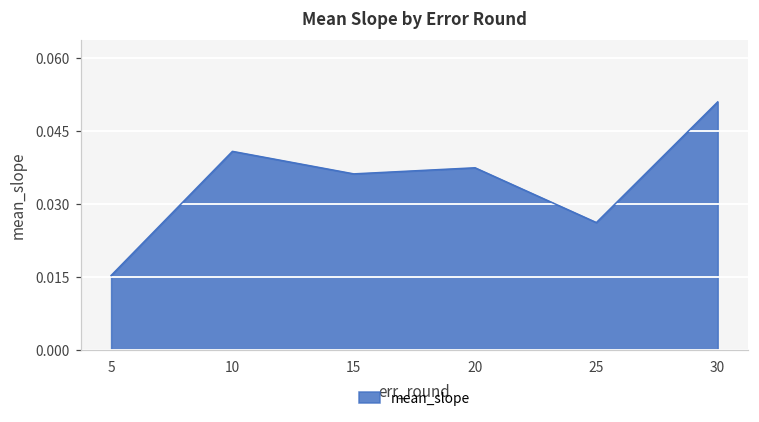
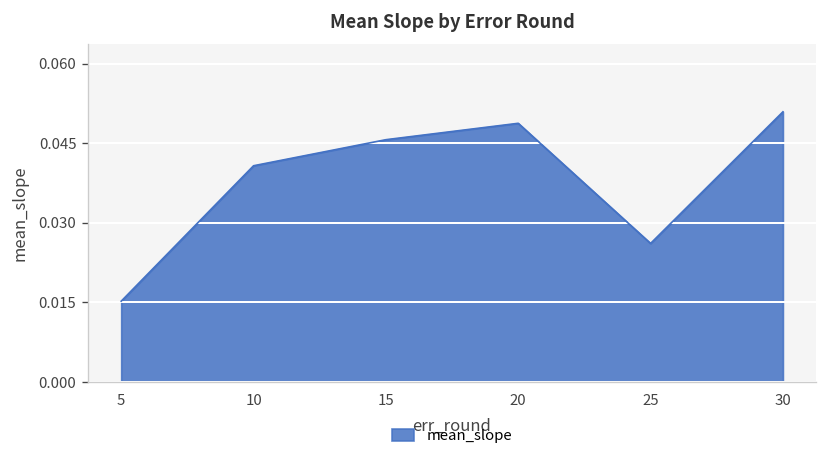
15: 0.036 -> 0.046
20: 0.037 -> 0.049
